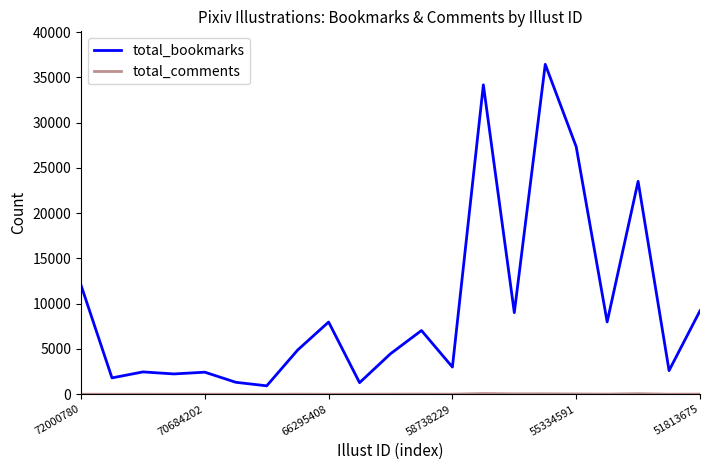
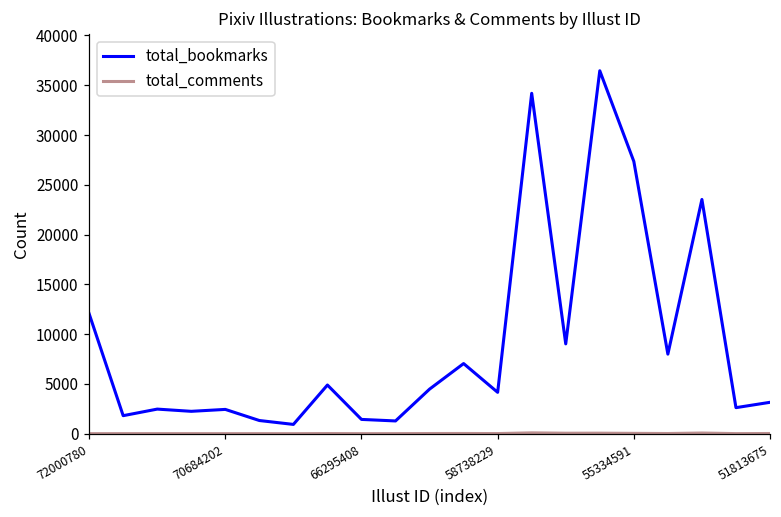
total_bookmarks, 66295408: 8000 -> 1000
total_bookmarks, 58738229: 3000 -> 4000
total_bookmarks, 51813675: 9000 -> 3000
